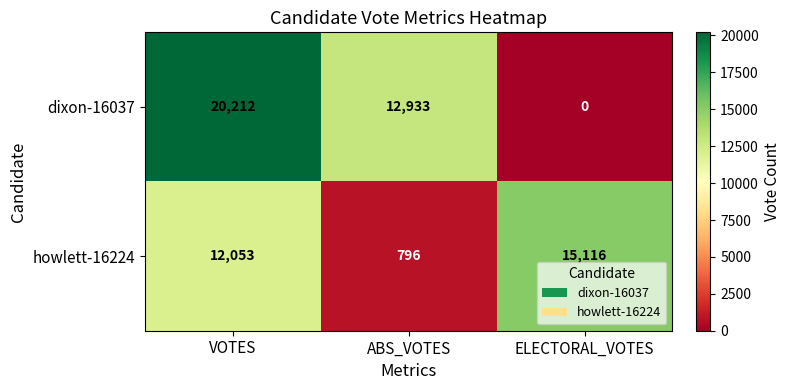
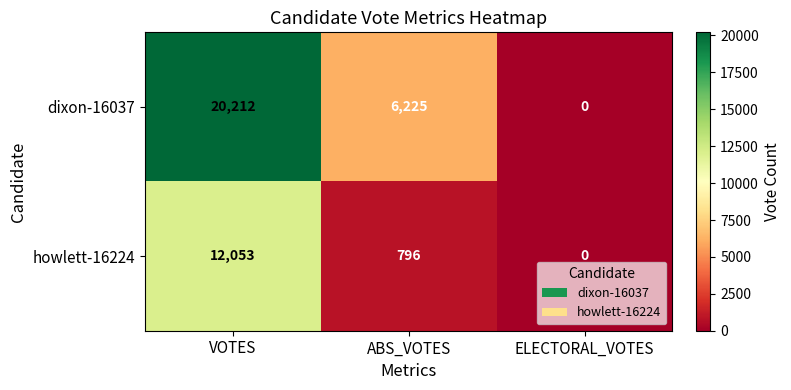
dixon-16037, ABS_VOTES: 12,933 -> 6,225
howlett-16224, ELECTORAL_VOTES: 15,116 -> 0
